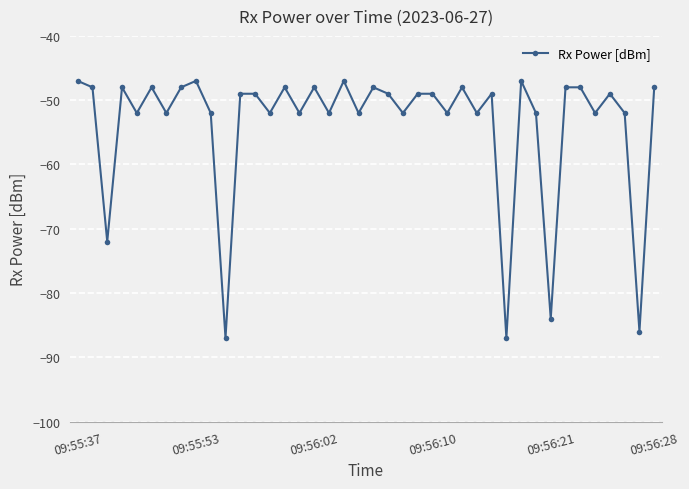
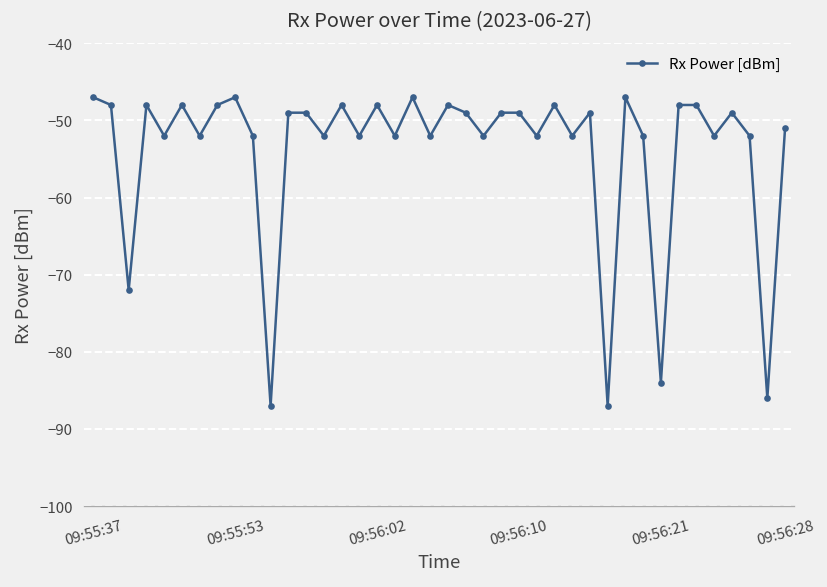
09:56:28: -48 -> -51
